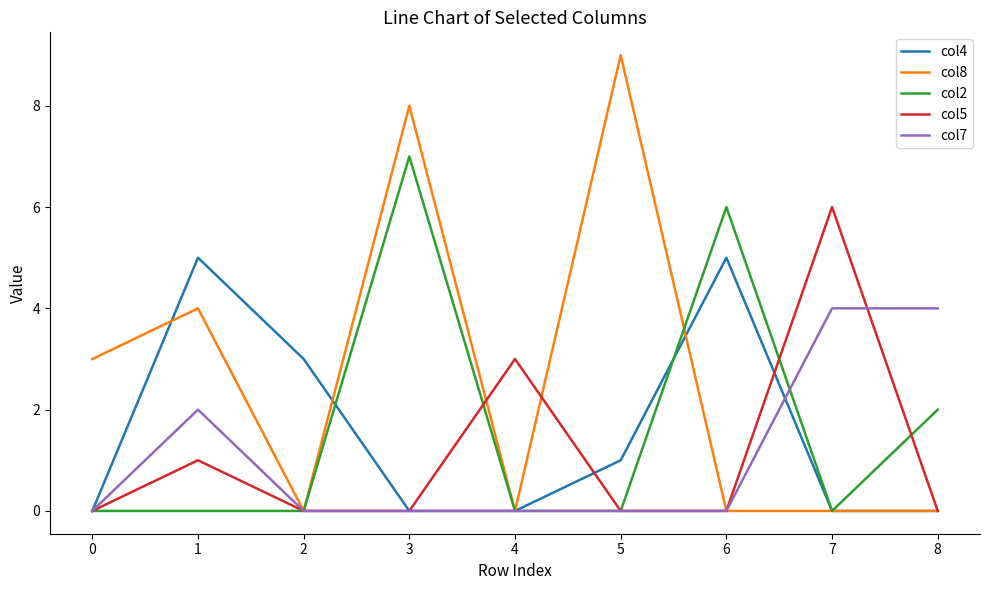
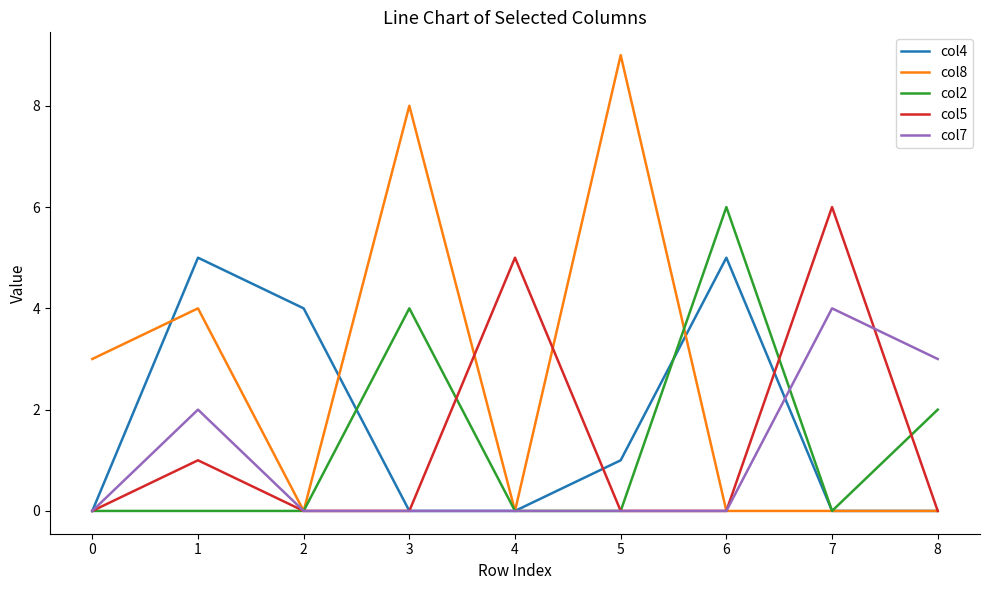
col4, 2: 3 -> 4
col2, 3: 7 -> 4
col5, 4: 3 -> 5
col7, 8: 4 -> 3
